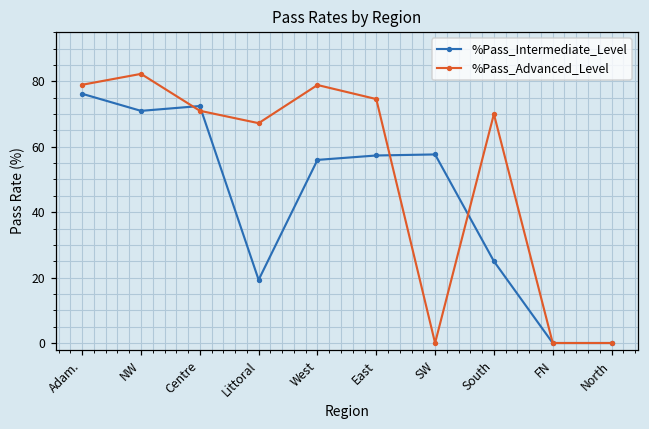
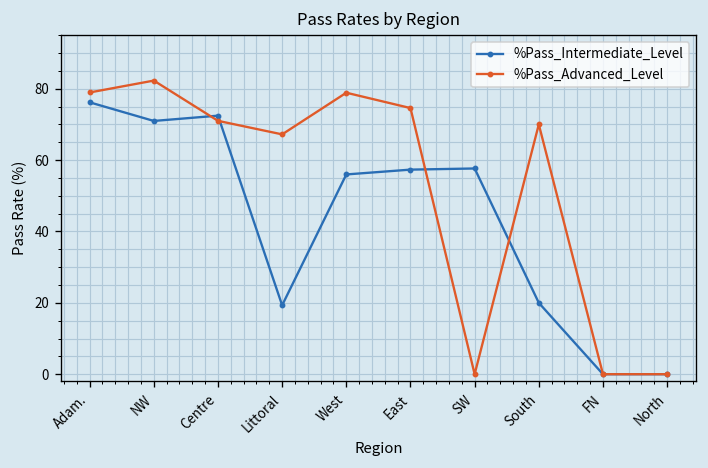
%Pass_Intermediate_Level, South: 25 -> 20
